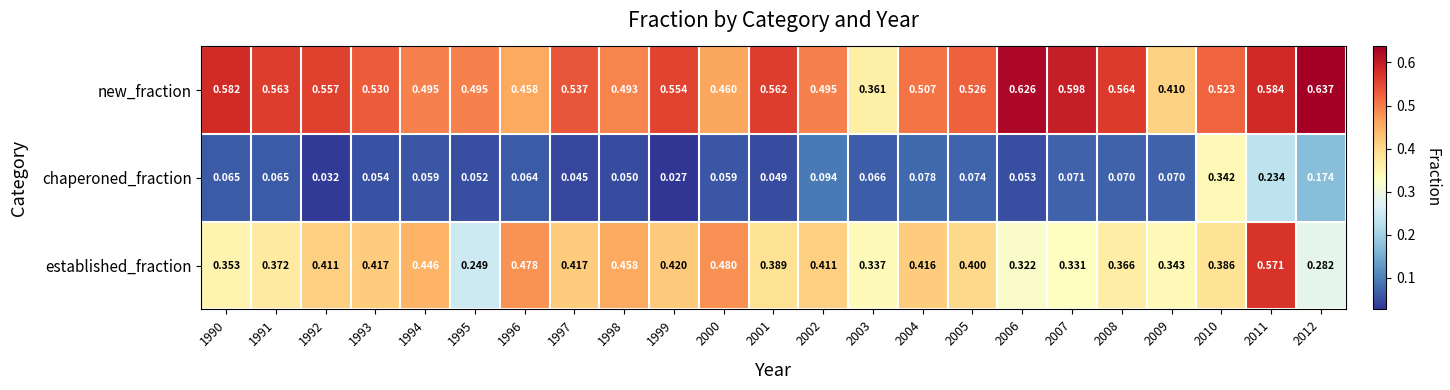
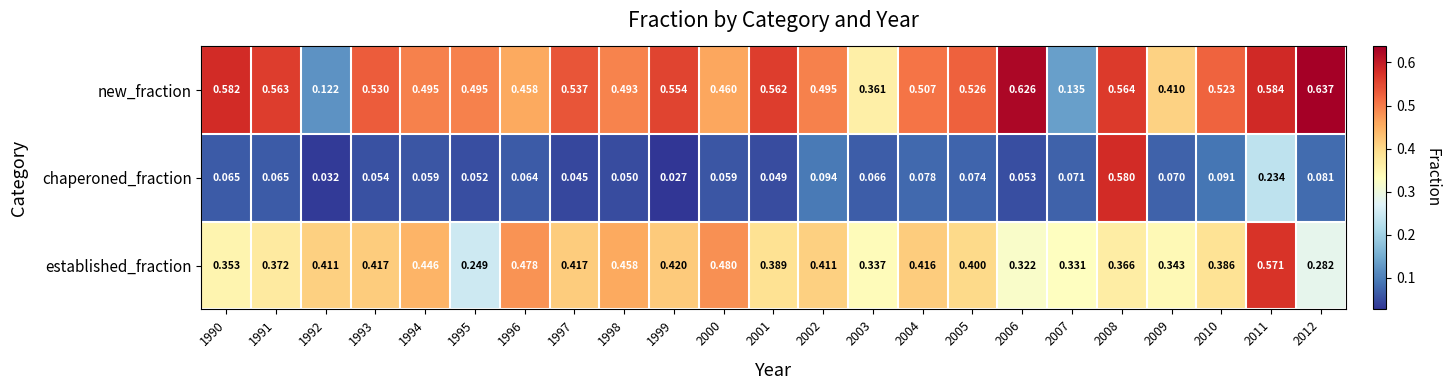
new_fraction, 1992: 0.557 -> 0.122
new_fraction, 2007: 0.598 -> 0.135
chaperoned_fraction, 2008: 0.070 -> 0.580
chaperoned_fraction, 2010: 0.342 -> 0.091
chaperoned_fraction, 2012: 0.174 -> 0.081
